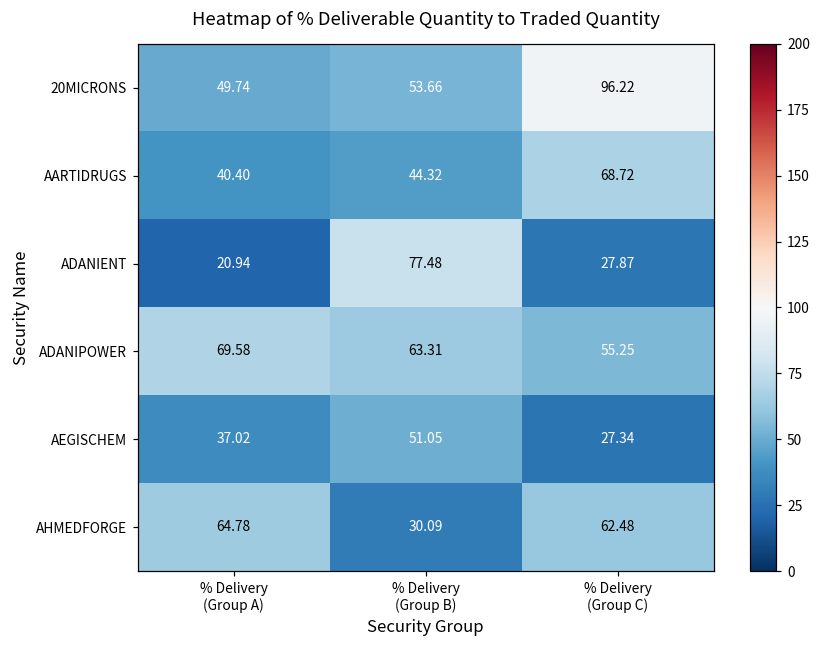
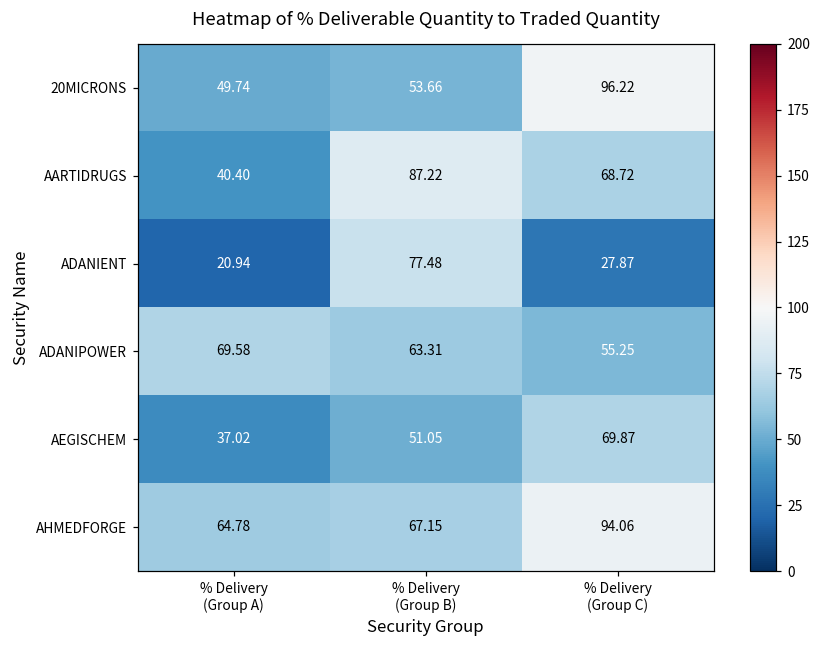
AARTIDRUGS, % Delivery (Group B): 44.32 -> 87.22
AEGISCHEM, % Delivery (Group C): 27.34 -> 69.87
AHMEDFORGE, % Delivery (Group B): 30.09 -> 67.15
AHMEDFORGE, % Delivery (Group C): 62.48 -> 94.06
